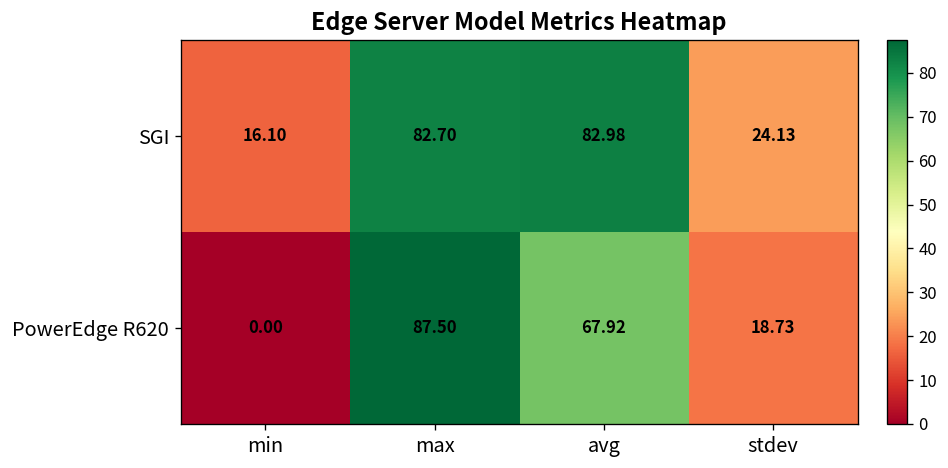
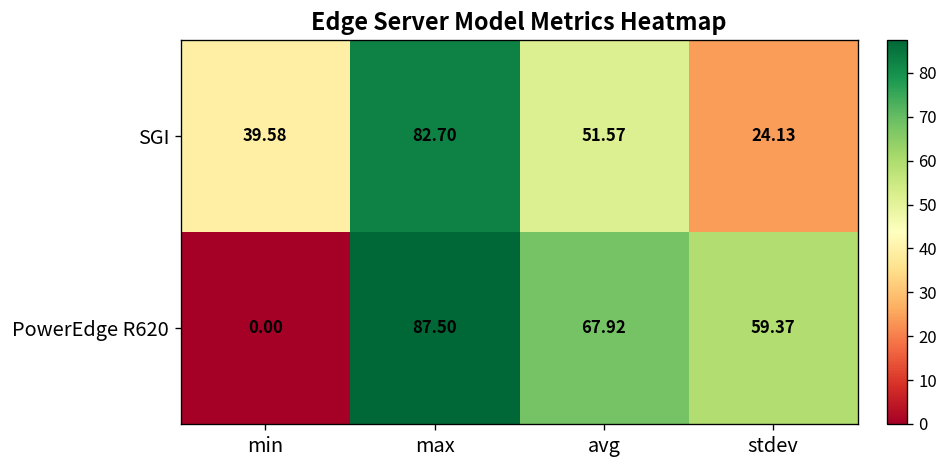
SGI, min: 16.10 -> 39.58
SGI, avg: 82.98 -> 51.57
PowerEdge R620, stdev: 18.73 -> 59.37
